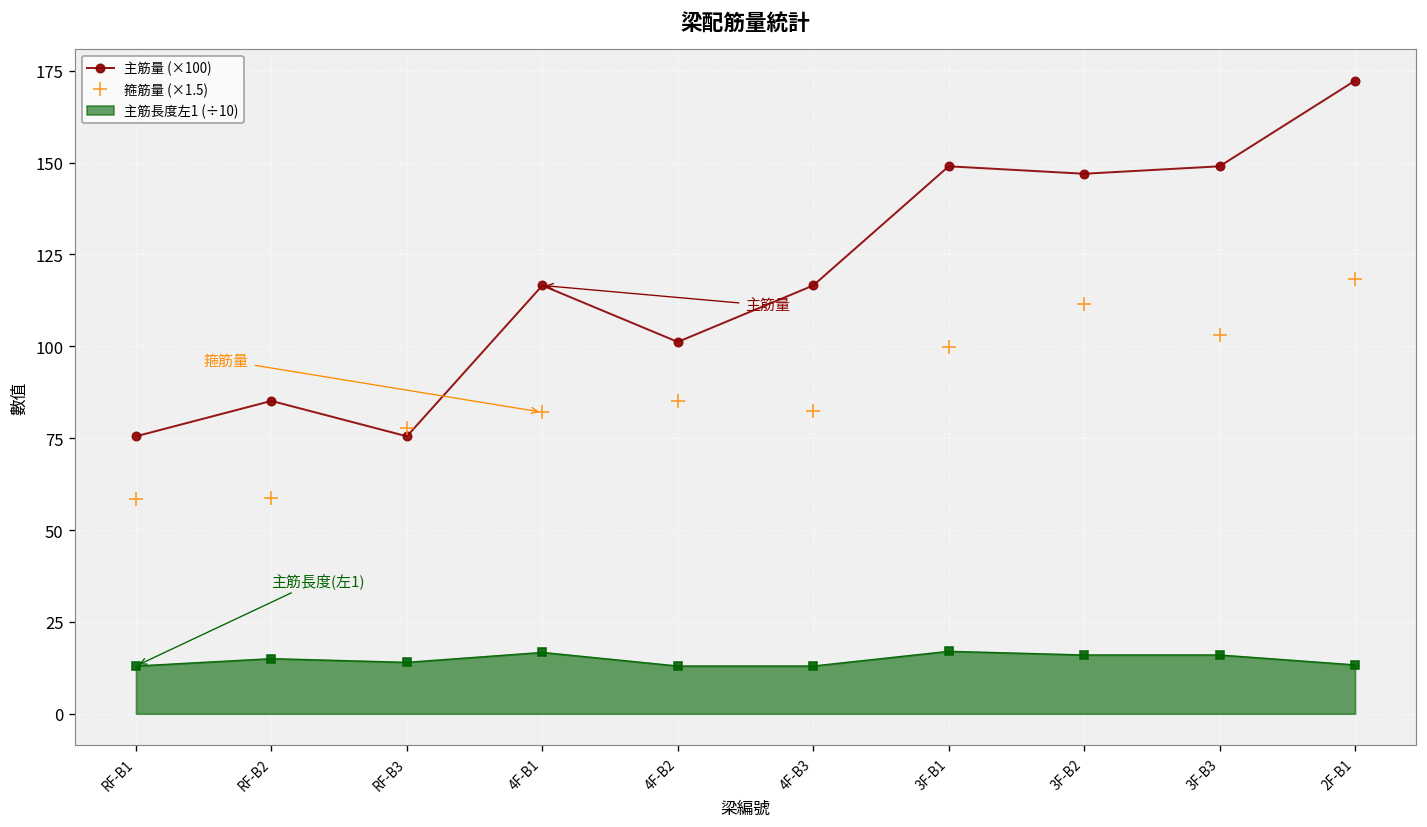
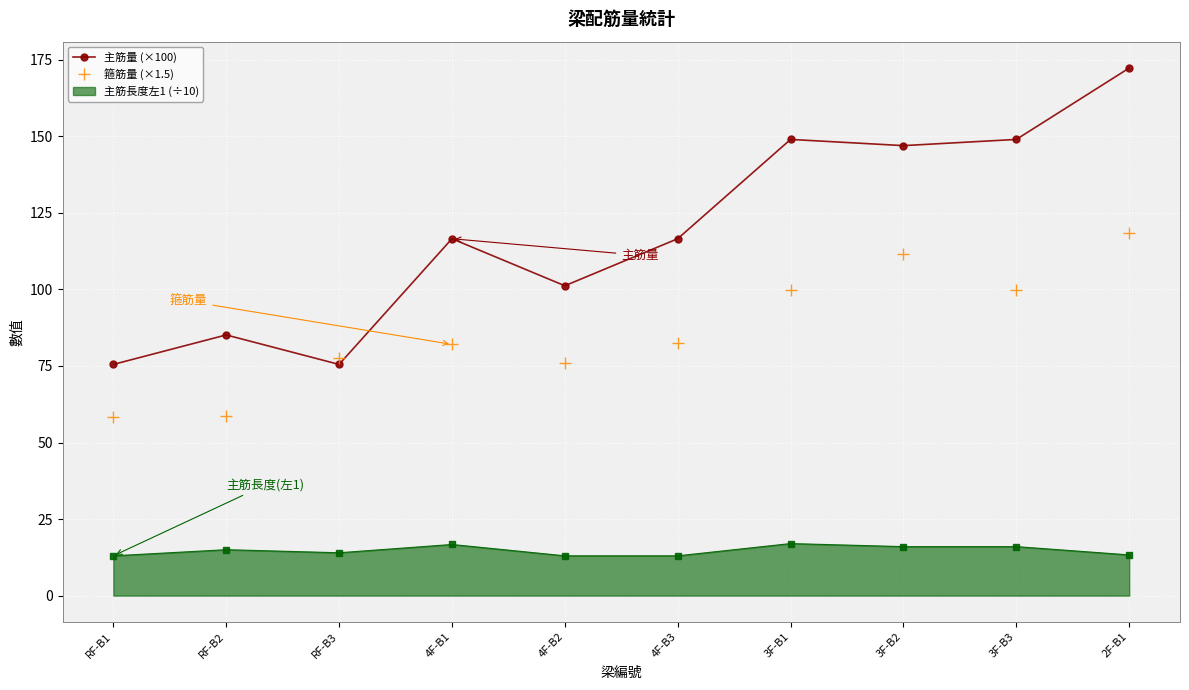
箍筋量 (×1.5), 4F-B2: 85 -> 76
箍筋量 (×1.5), 3F-B3: 103 -> 100
